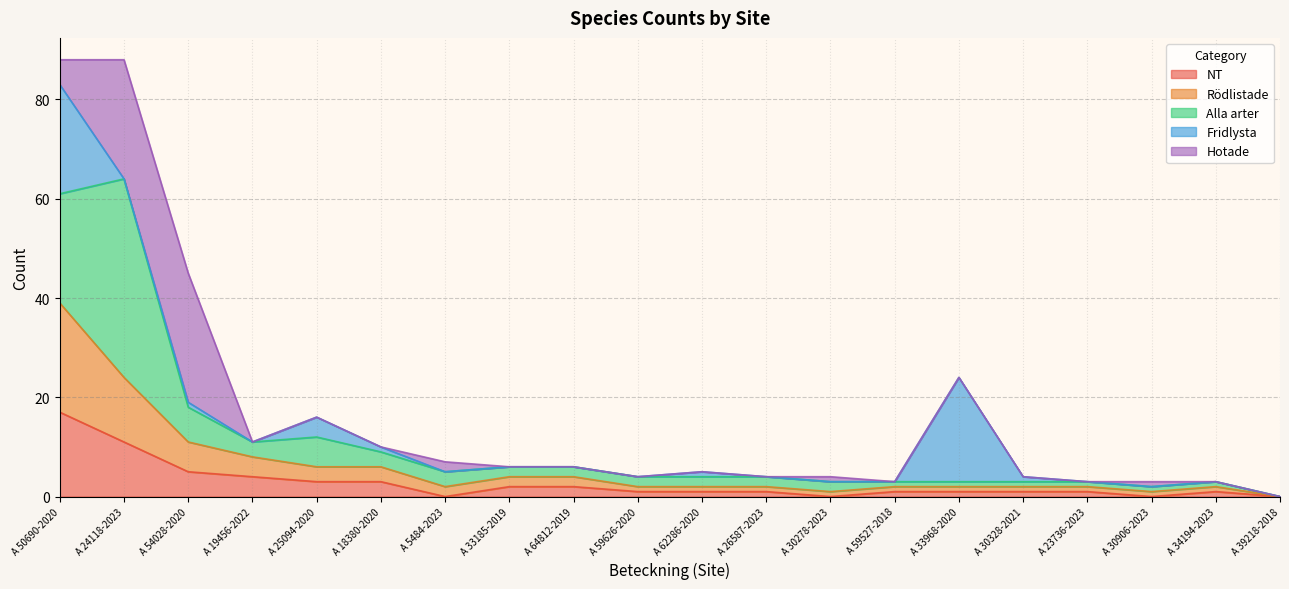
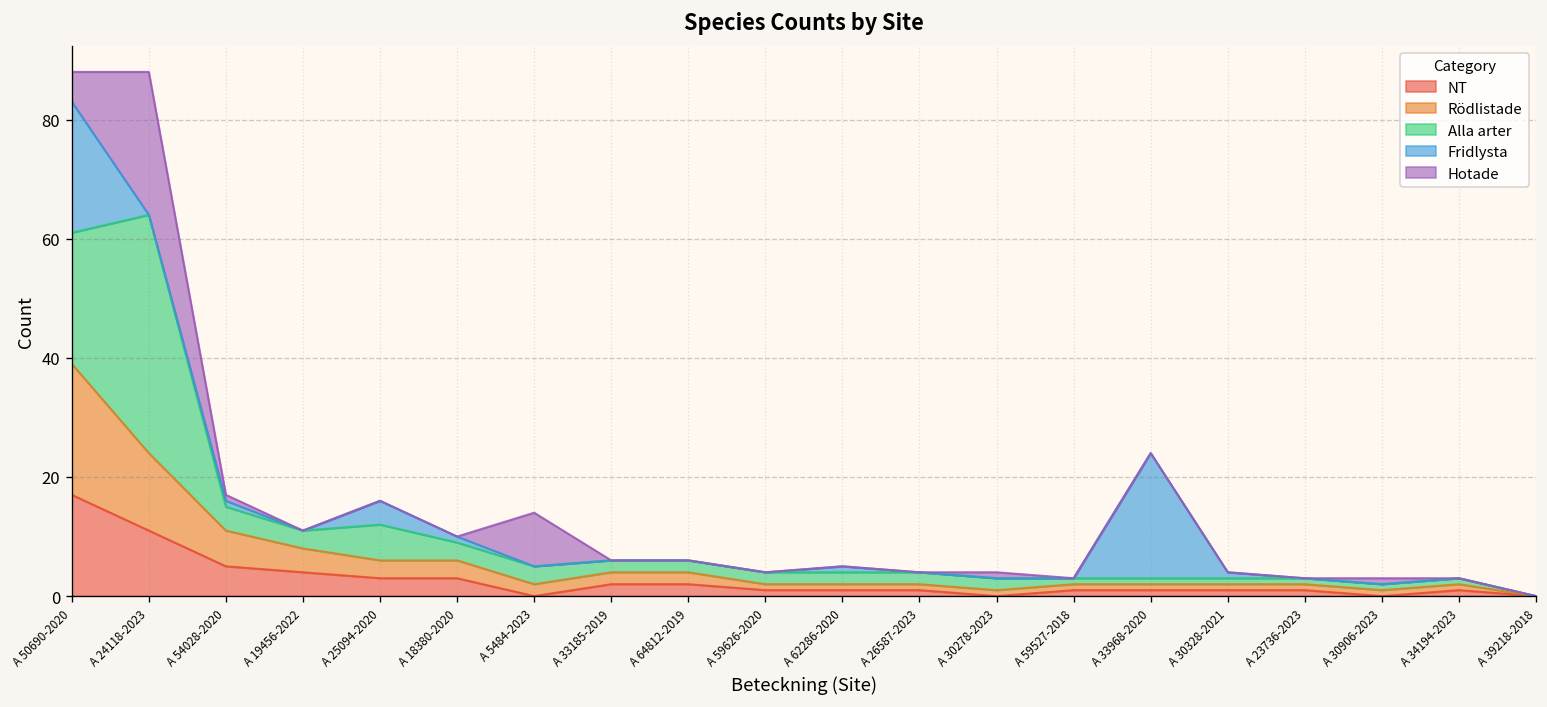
Alla arter, A 54028-2020: 7 -> 4
Hotade, A 54028-2020: 26 -> 1
Hotade, A 5484-2023: 2 -> 9
